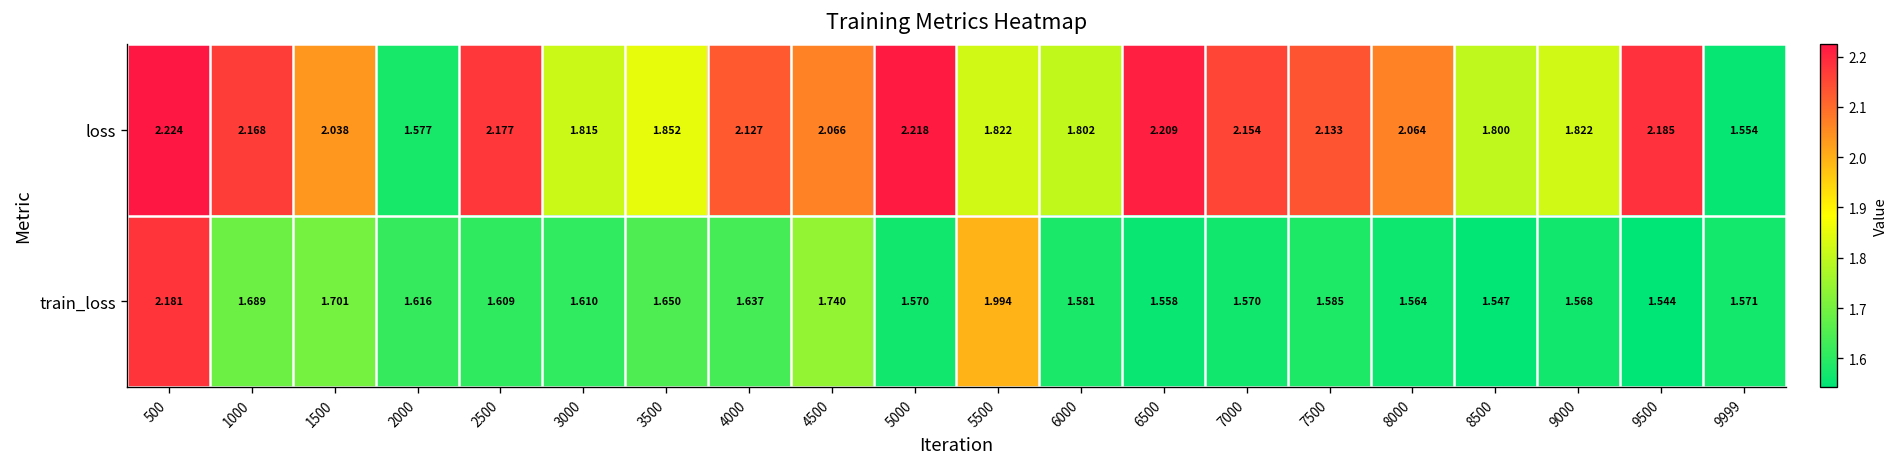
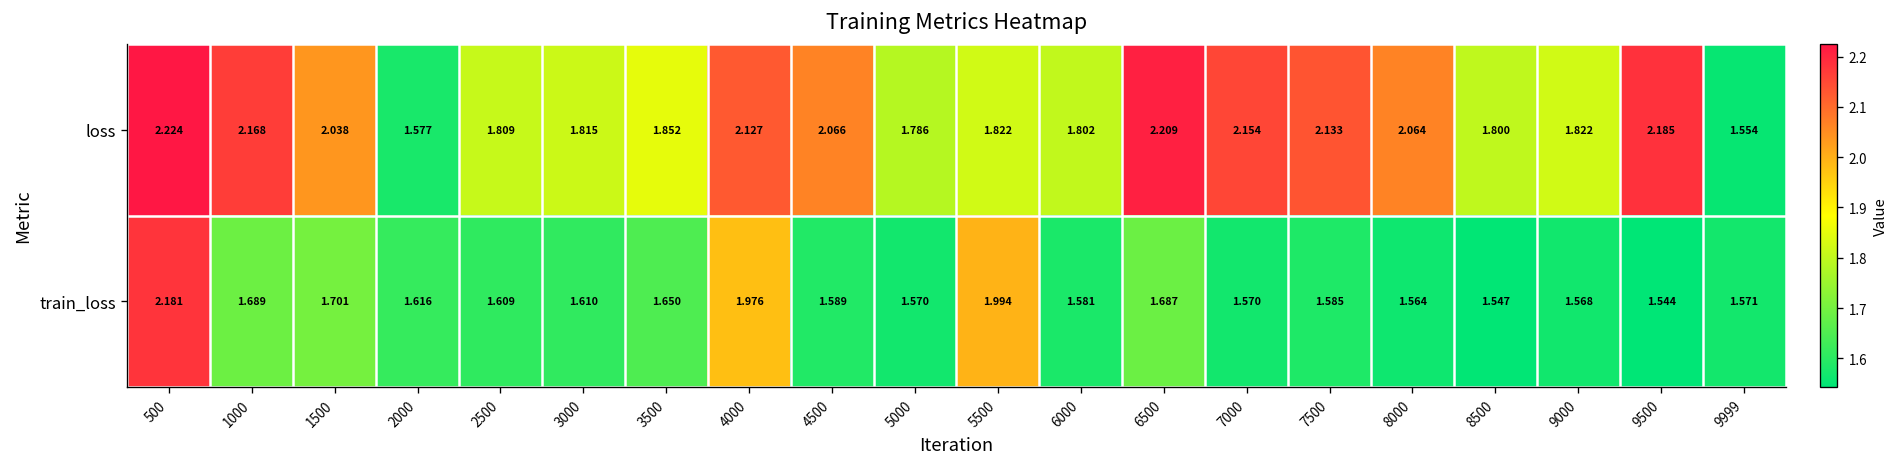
loss, 2500: 2.177 -> 1.809
loss, 5000: 2.218 -> 1.786
train_loss, 4000: 1.637 -> 1.976
train_loss, 4500: 1.740 -> 1.589
train_loss, 6500: 1.558 -> 1.687
